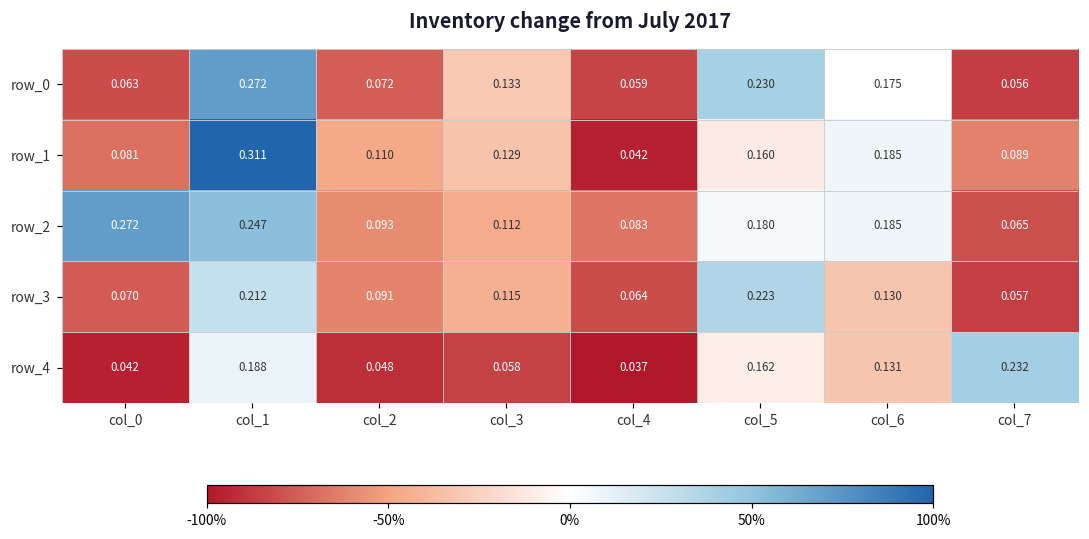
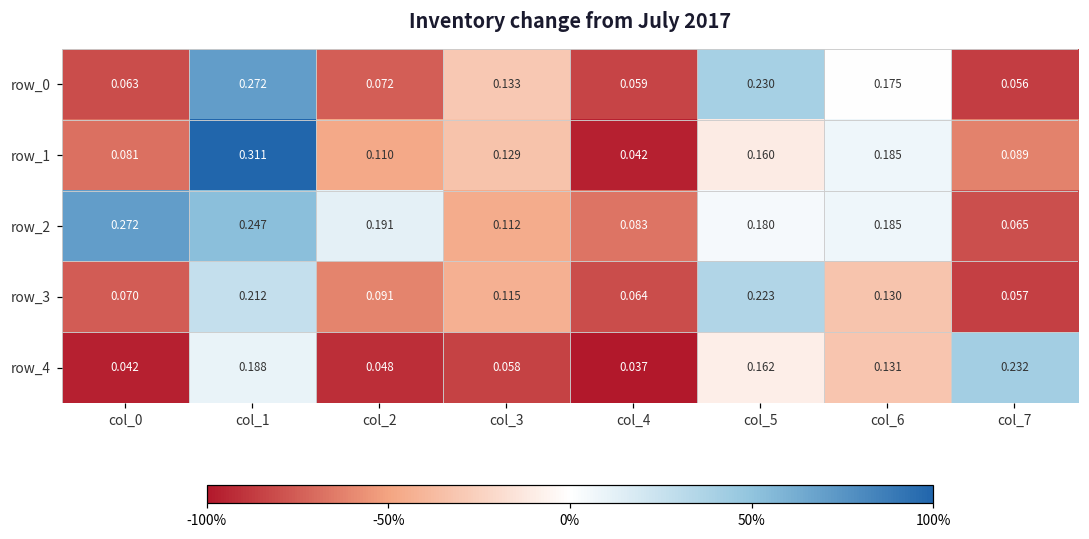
row_2, col_2: 0.093 -> 0.191
